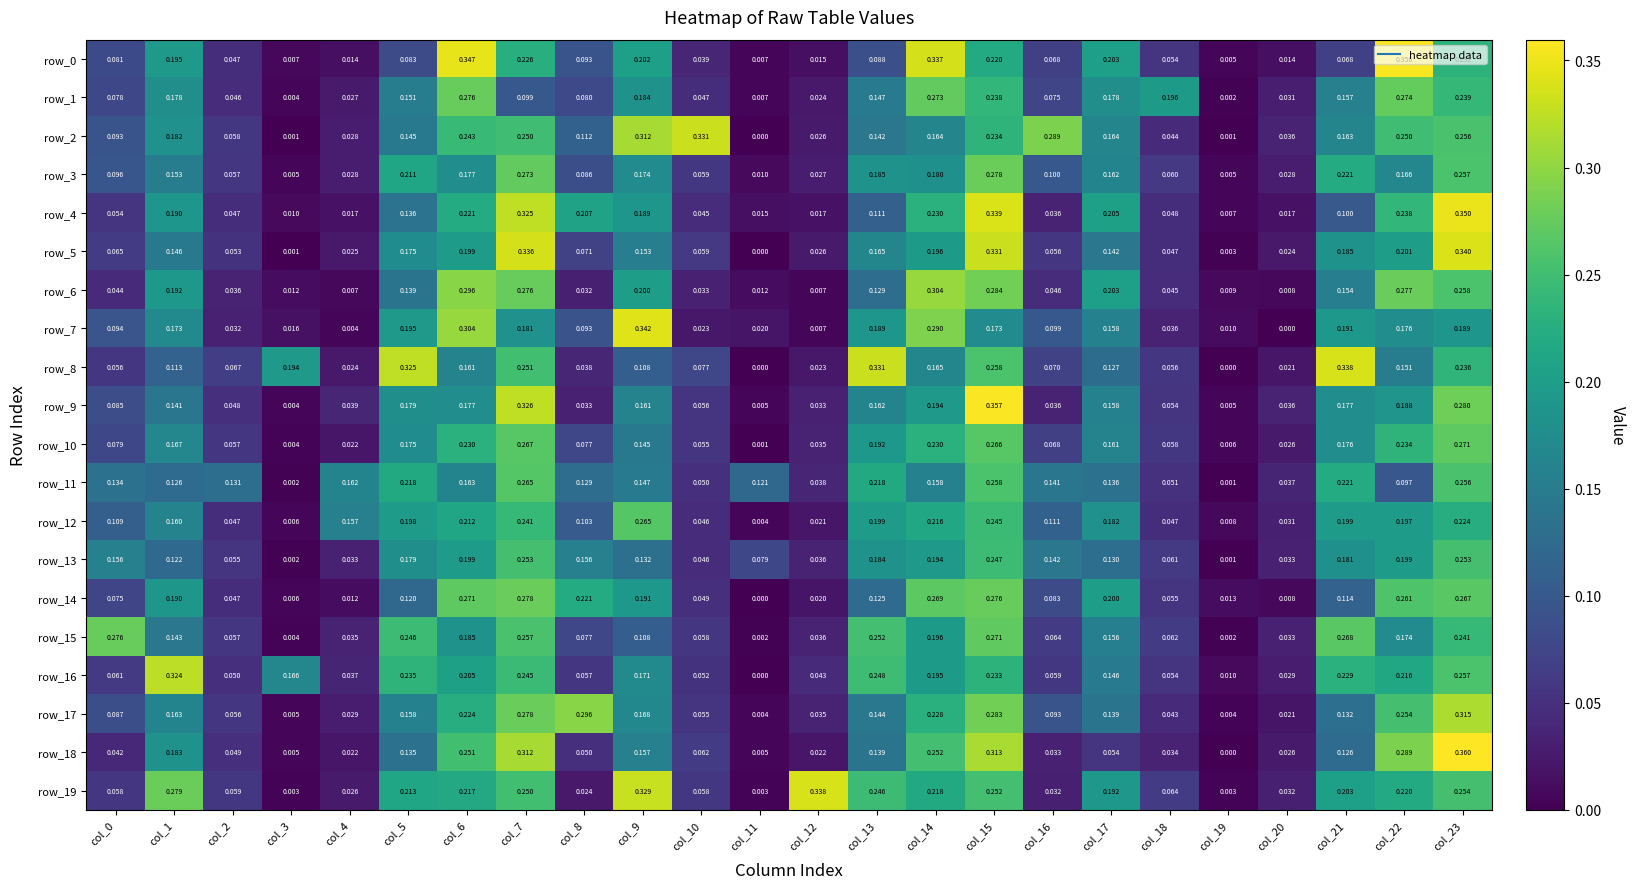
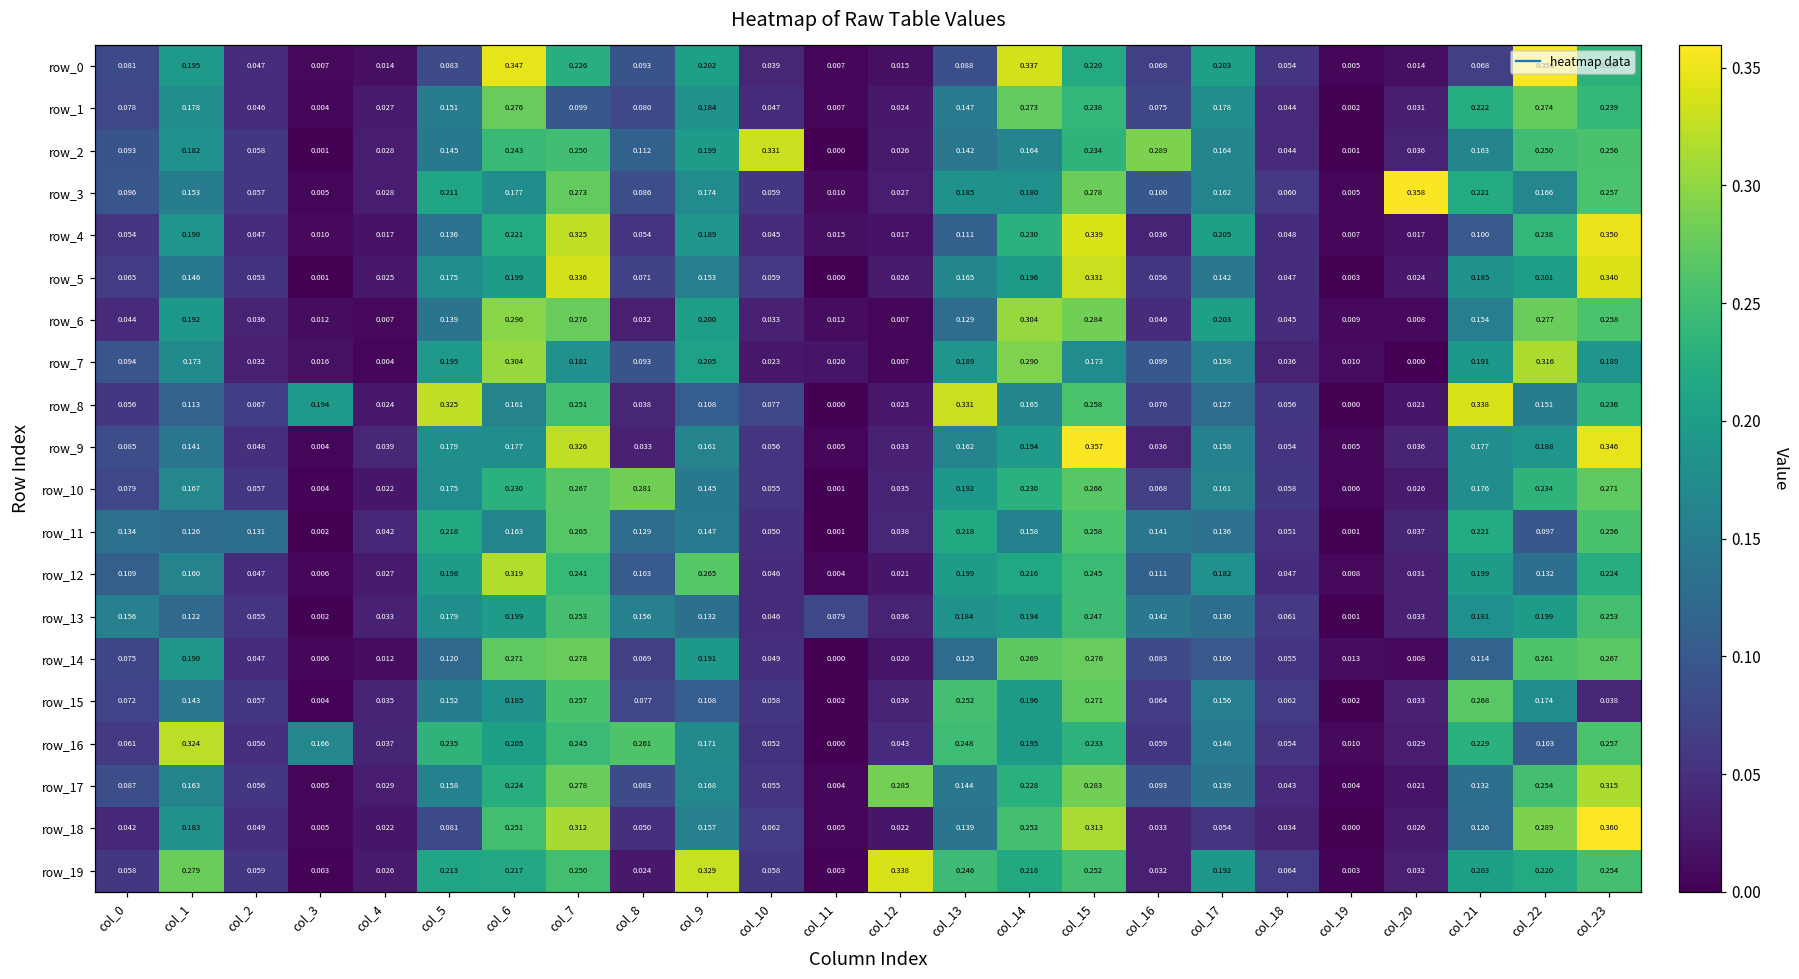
row_1, col_18: 0.196 -> 0.044
row_1, col_21: 0.157 -> 0.222
row_2, col_9: 0.312 -> 0.199
row_3, col_20: 0.028 -> 0.358
row_4, col_8: 0.207 -> 0.054
row_7, col_9: 0.342 -> 0.205
row_7, col_22: 0.176 -> 0.316
row_9, col_23: 0.280 -> 0.346
row_10, col_8: 0.077 -> 0.281
row_11, col_4: 0.162 -> 0.042
row_11, col_11: 0.121 -> 0.001
row_12, col_4: 0.157 -> 0.027
row_12, col_6: 0.212 -> 0.319
row_12, col_22: 0.197 -> 0.132
row_14, col_8: 0.221 -> 0.069
row_14, col_17: 0.200 -> 0.100
row_15, col_0: 0.276 -> 0.072
row_15, col_5: 0.246 -> 0.152
row_15, col_23: 0.241 -> 0.038
row_16, col_8: 0.057 -> 0.261
row_16, col_22: 0.216 -> 0.103
row_17, col_8: 0.296 -> 0.083
row_17, col_12: 0.035 -> 0.285
row_18, col_5: 0.135 -> 0.081
